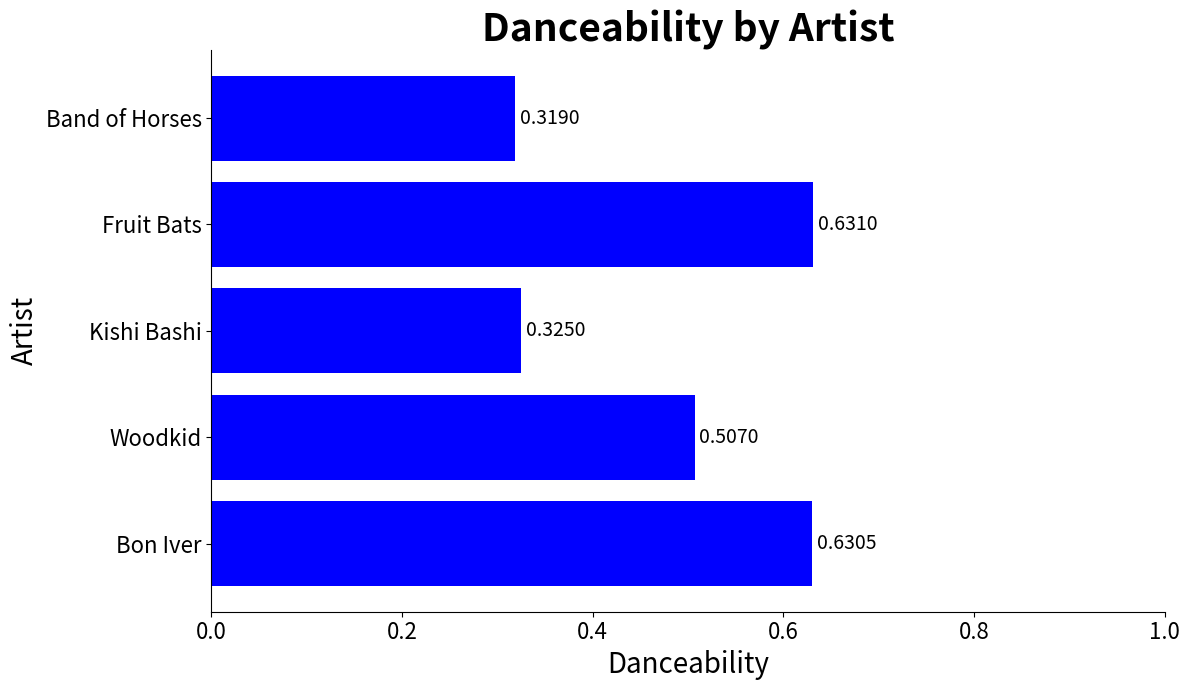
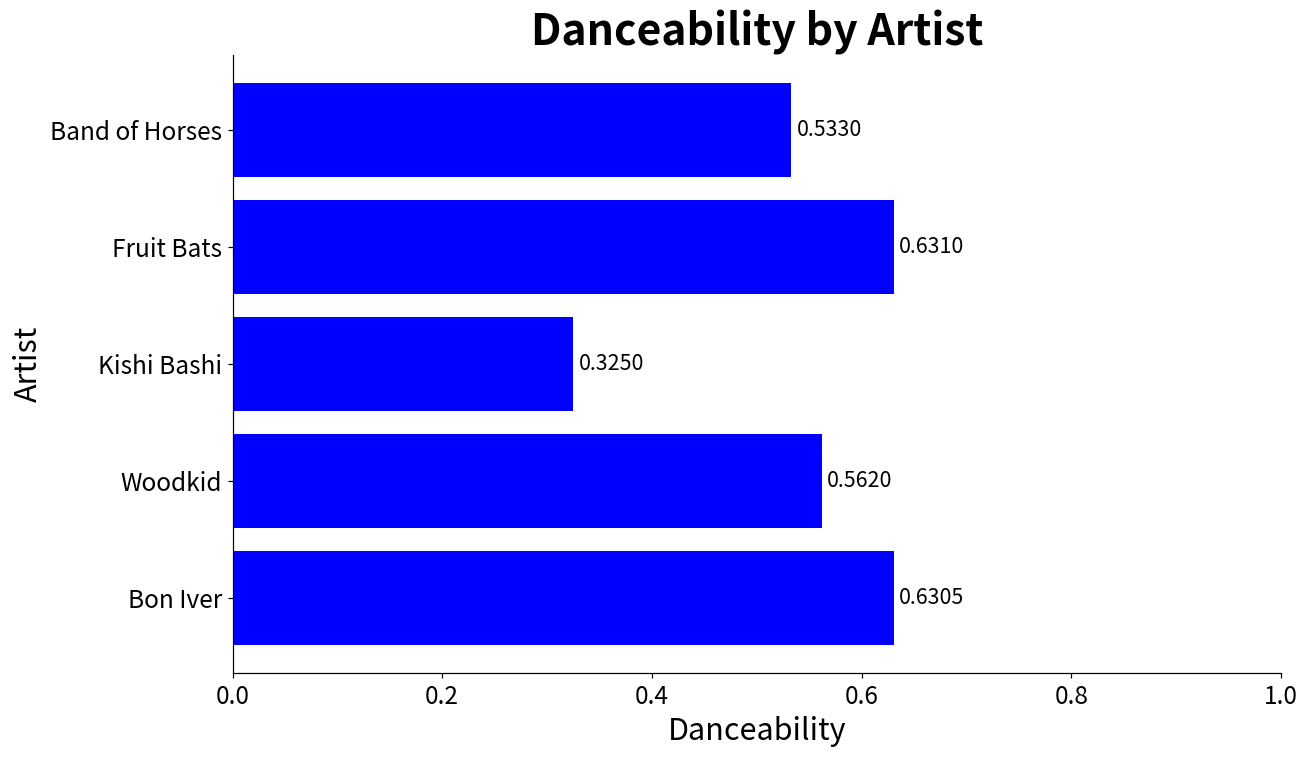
Band of Horses: 0.3190 -> 0.5330
Woodkid: 0.5070 -> 0.5620
